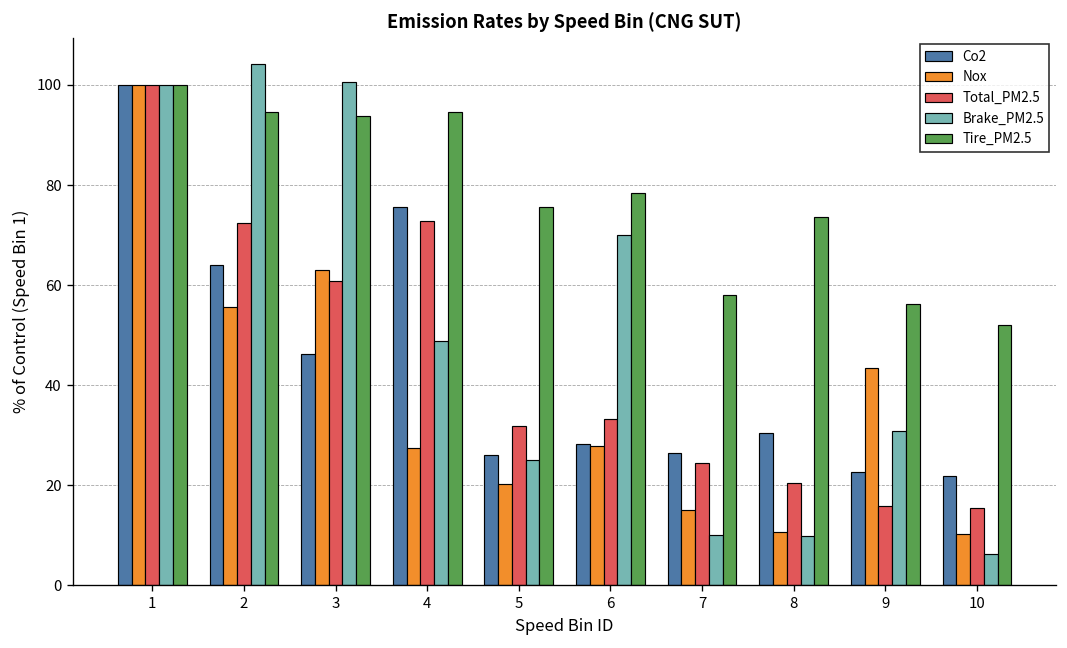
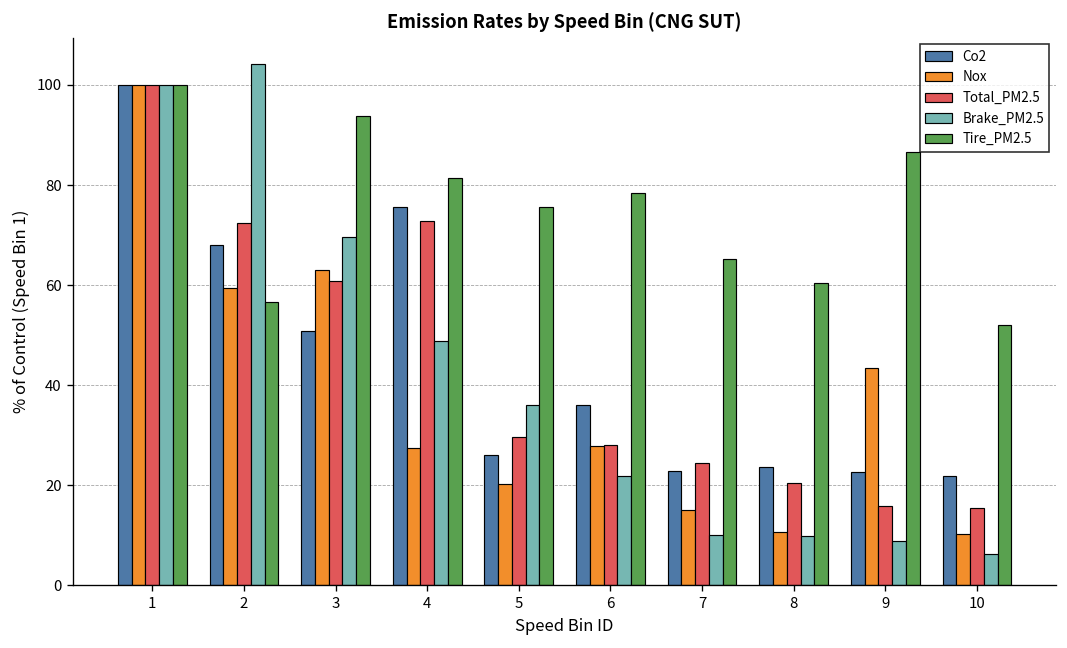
Co2, 2: 64 -> 68
Nox, 2: 56 -> 59
Tire_PM2.5, 2: 95 -> 57
Co2, 3: 46 -> 51
Brake_PM2.5, 3: 101 -> 70
Tire_PM2.5, 4: 95 -> 81
Total_PM2.5, 5: 32 -> 30
Brake_PM2.5, 5: 25 -> 36
Co2, 6: 28 -> 36
Total_PM2.5, 6: 33 -> 28
Brake_PM2.5, 6: 70 -> 22
Co2, 7: 26 -> 23
Tire_PM2.5, 7: 58 -> 65
Co2, 8: 30 -> 24
Tire_PM2.5, 8: 74 -> 60
Brake_PM2.5, 9: 31 -> 9
Tire_PM2.5, 9: 56 -> 87
